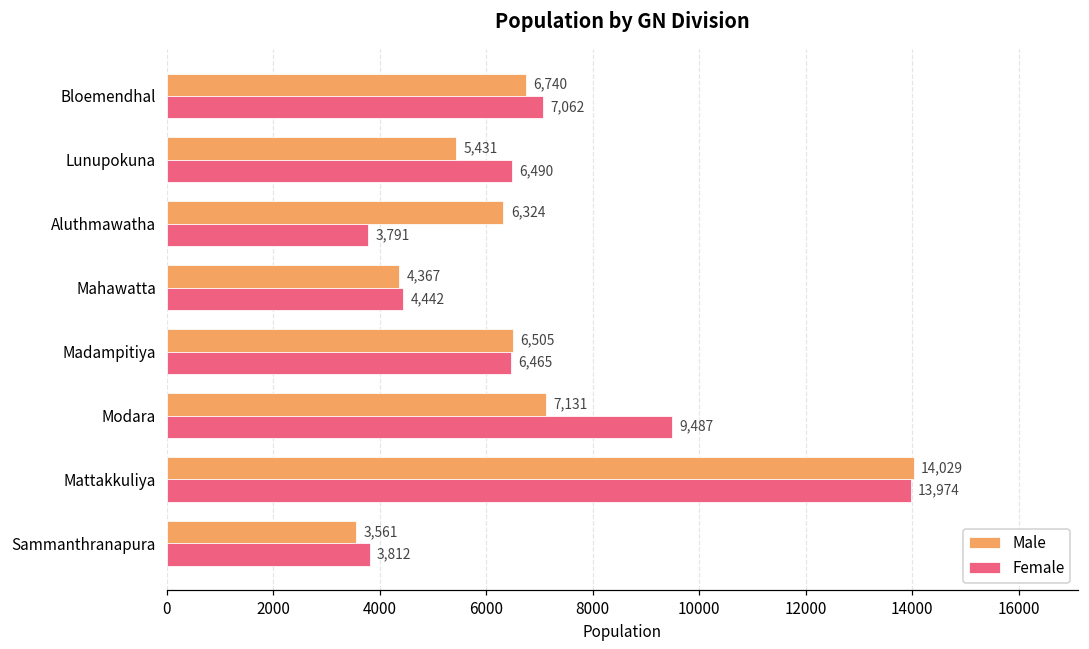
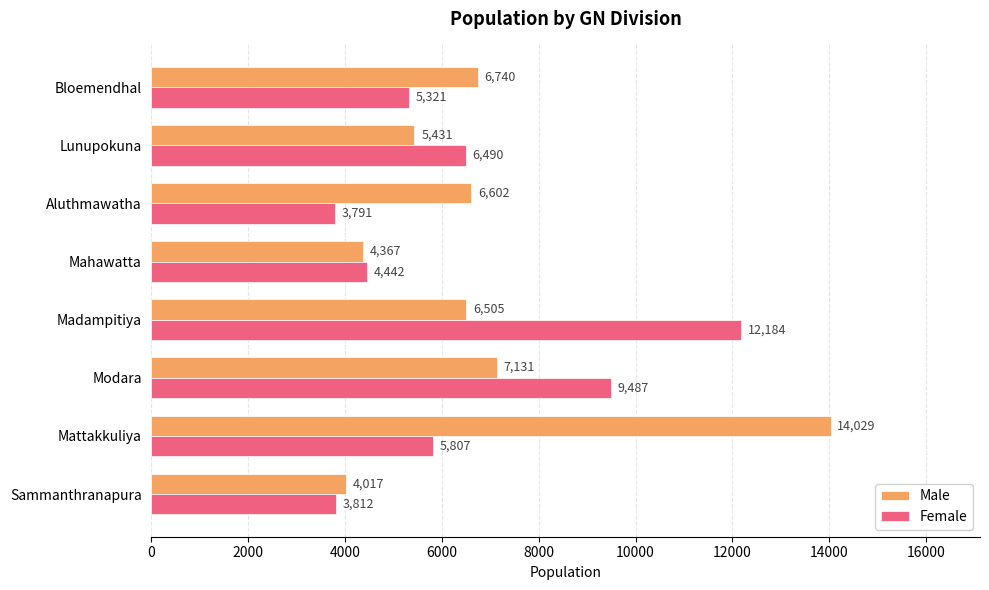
Female, Bloemendhal: 7,062 -> 5,321
Male, Aluthmawatha: 6,324 -> 6,602
Female, Madampitiya: 6,465 -> 12,184
Female, Mattakkuliya: 13,974 -> 5,807
Male, Sammanthranapura: 3,561 -> 4,017
